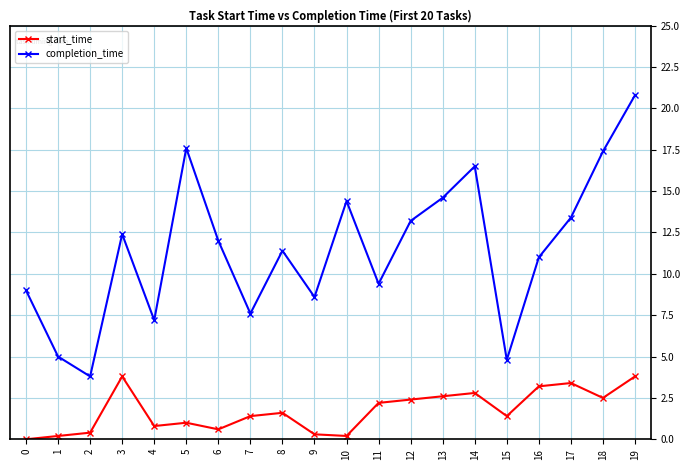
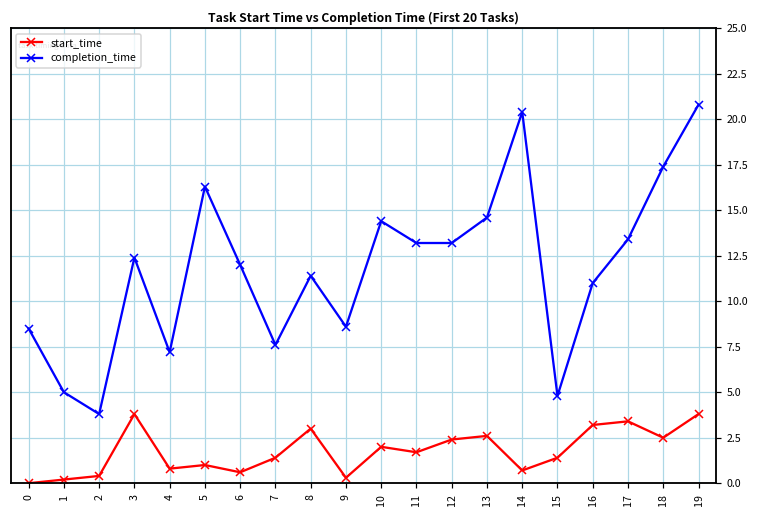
completion_time, 0: 9.0 -> 8.5
completion_time, 5: 17.6 -> 16.3
start_time, 8: 1.6 -> 3.0
start_time, 10: 0.2 -> 2.0
start_time, 11: 2.2 -> 1.7
completion_time, 11: 9.4 -> 13.2
start_time, 14: 2.8 -> 0.7
completion_time, 14: 16.5 -> 20.4
